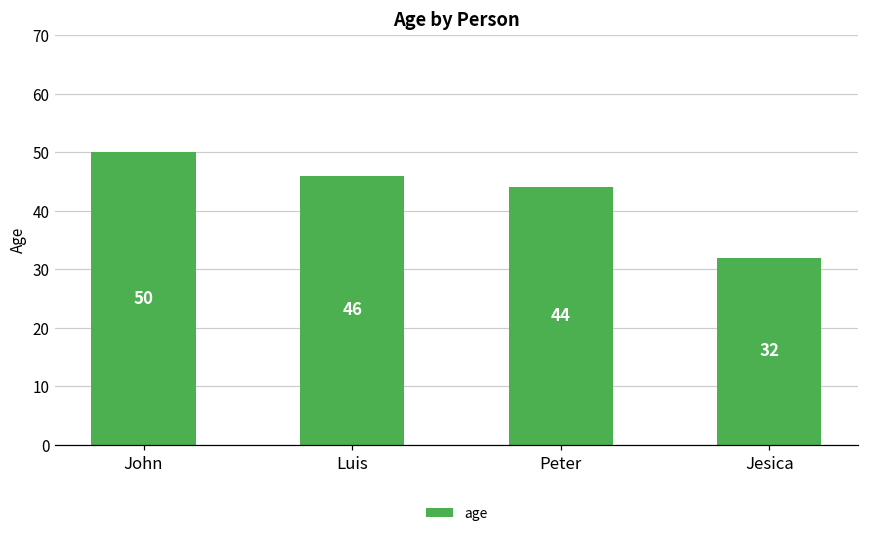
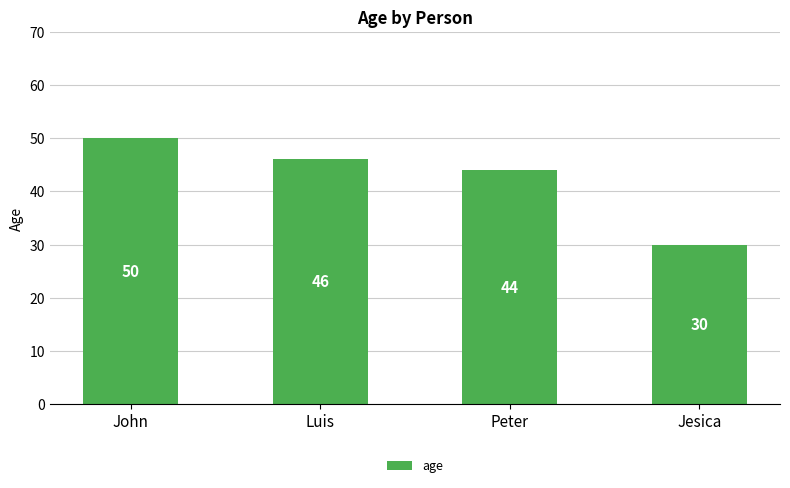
Jesica: 32 -> 30
